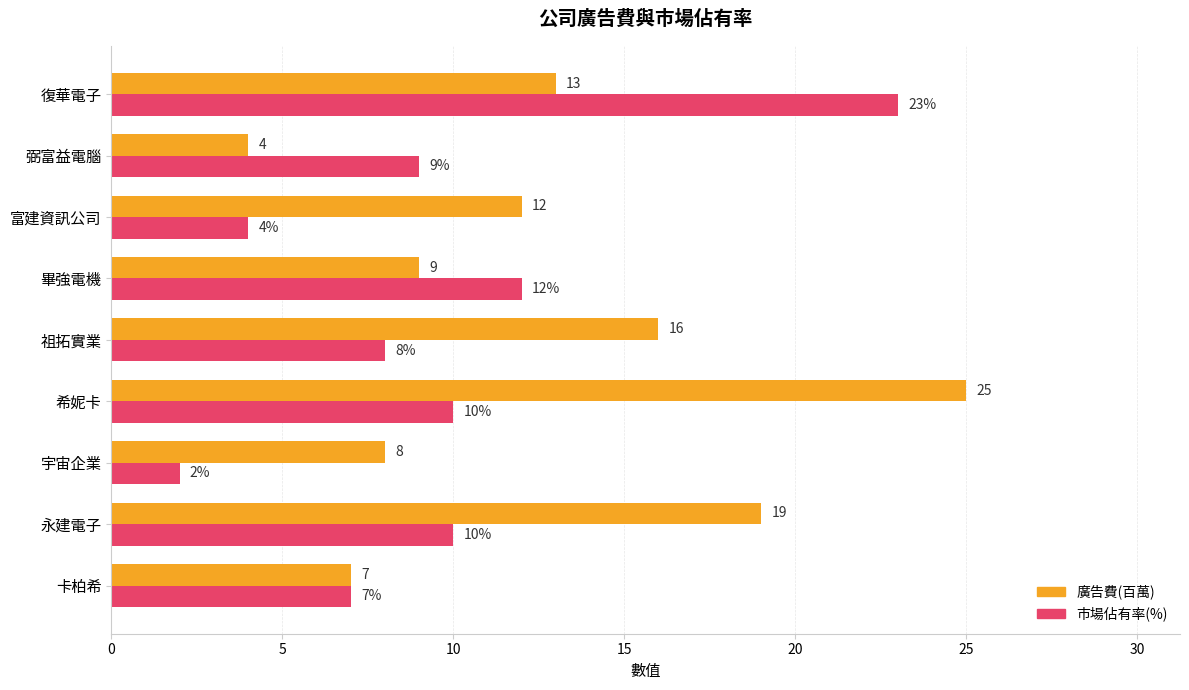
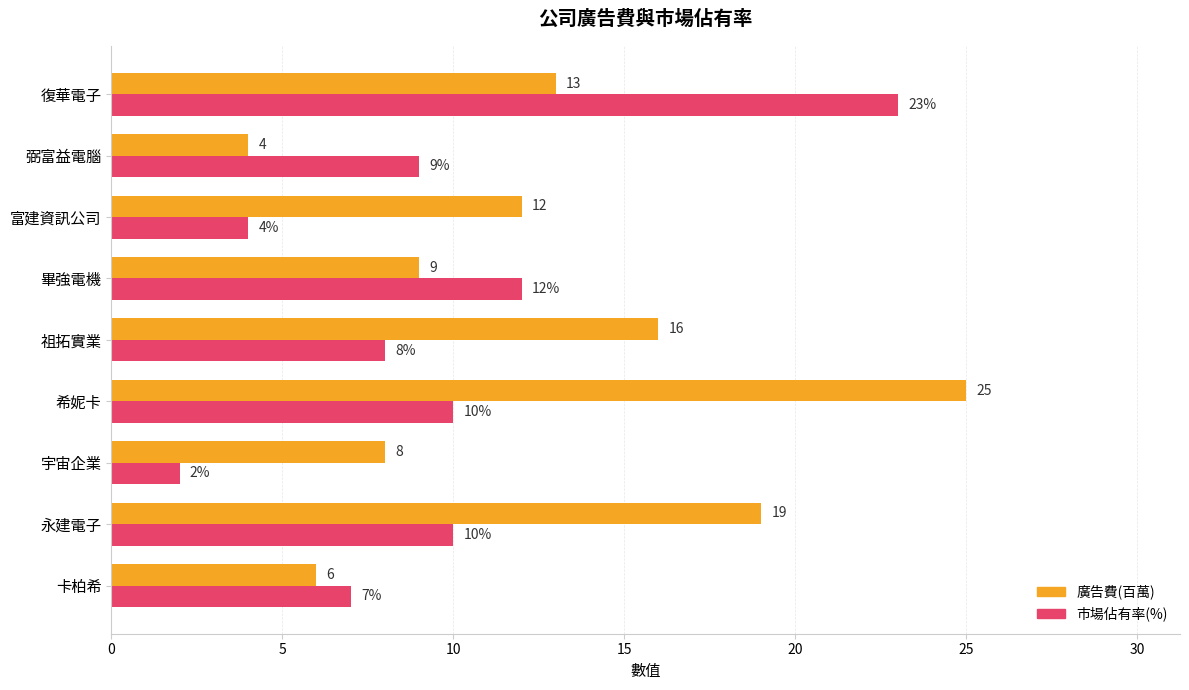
廣告費(百萬), 卡柏希: 7 -> 6
